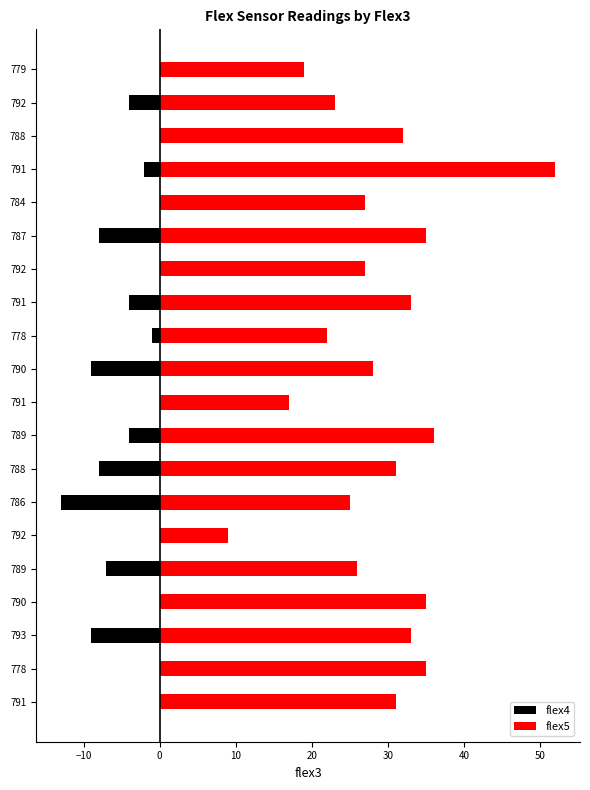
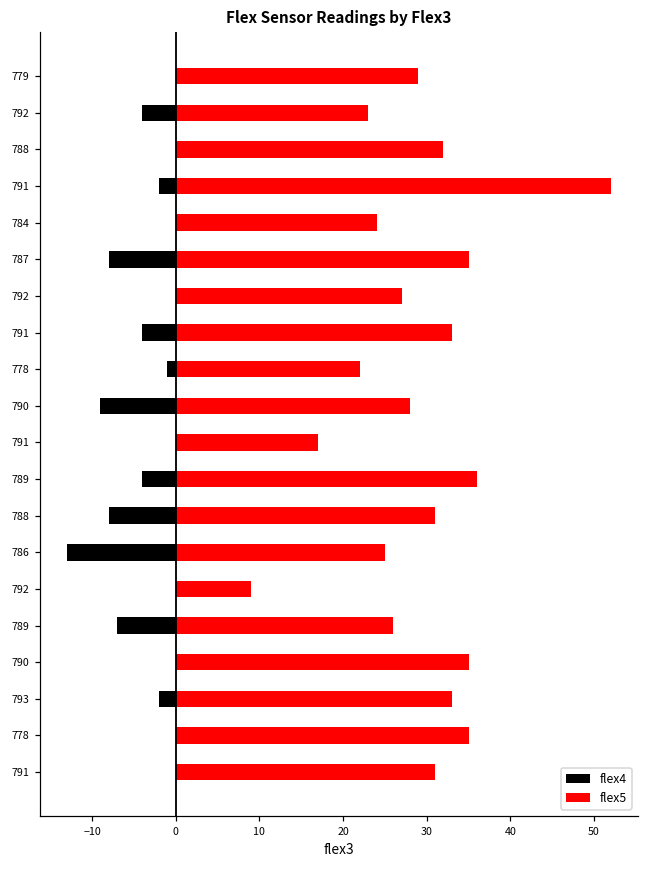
flex5, 779: 19 -> 29
flex5, 784: 27 -> 24
flex4, 793: -9 -> -2
